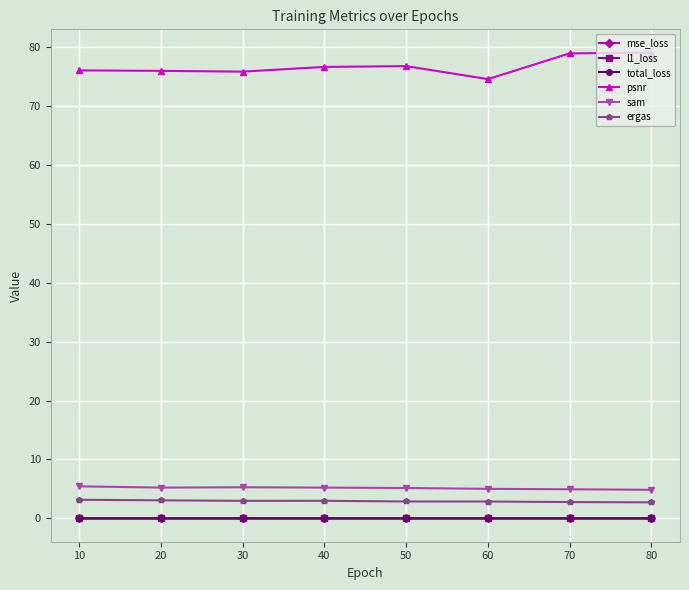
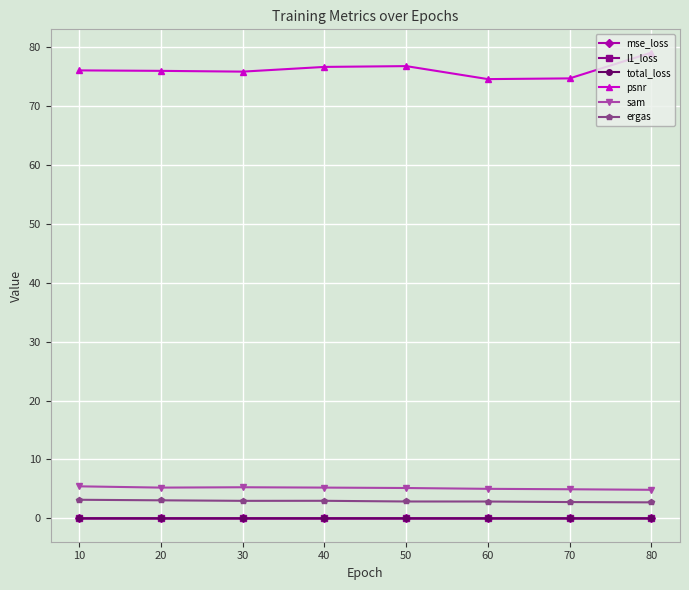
psnr, 70: 79 -> 75
